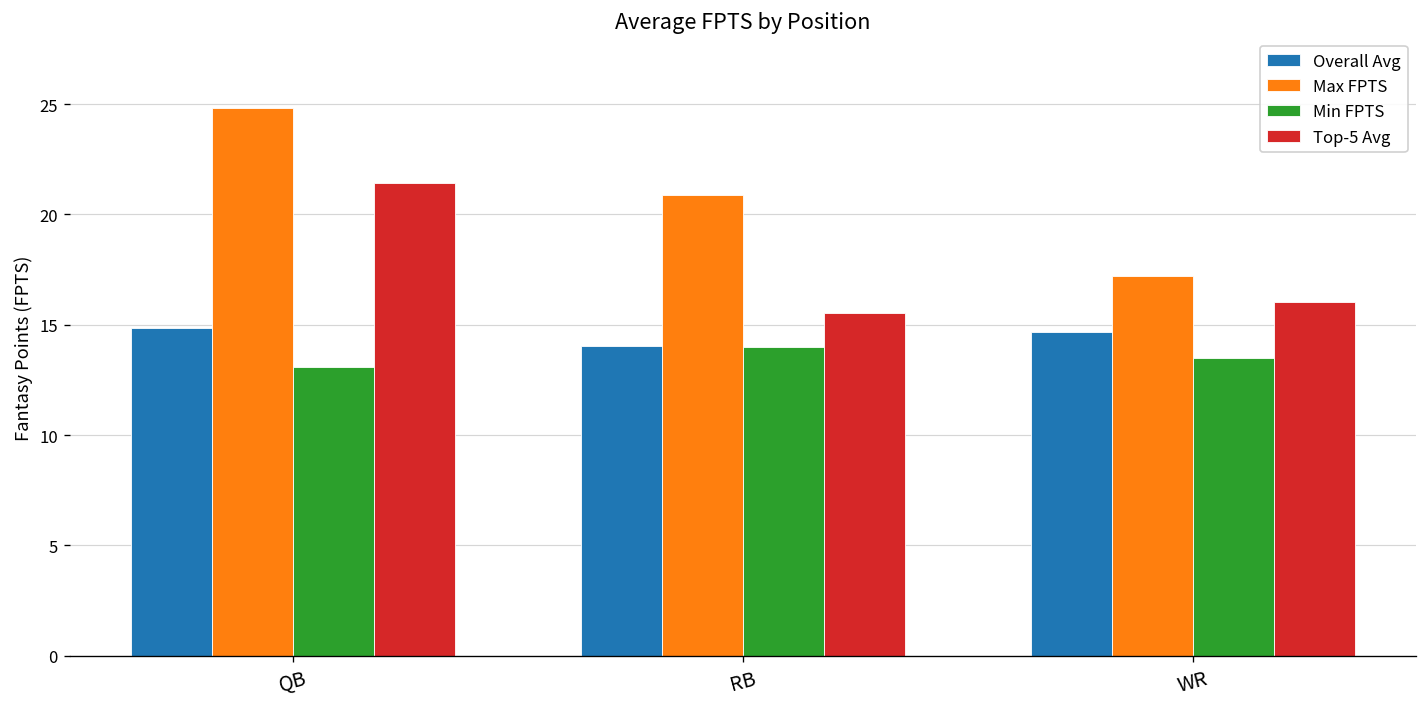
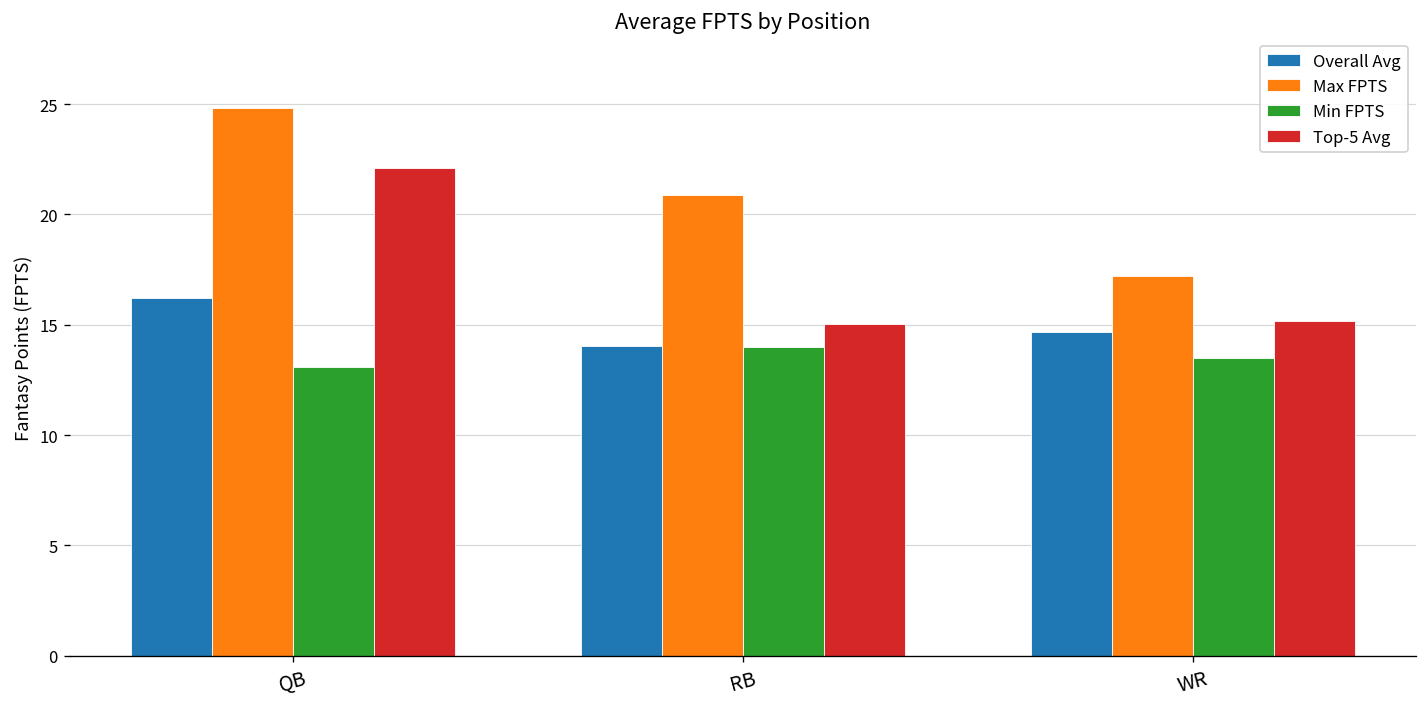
Overall Avg, QB: 14.8 -> 16.2
Top-5 Avg, QB: 21.4 -> 22.1
Top-5 Avg, RB: 15.5 -> 15.0
Top-5 Avg, WR: 16.0 -> 15.2
